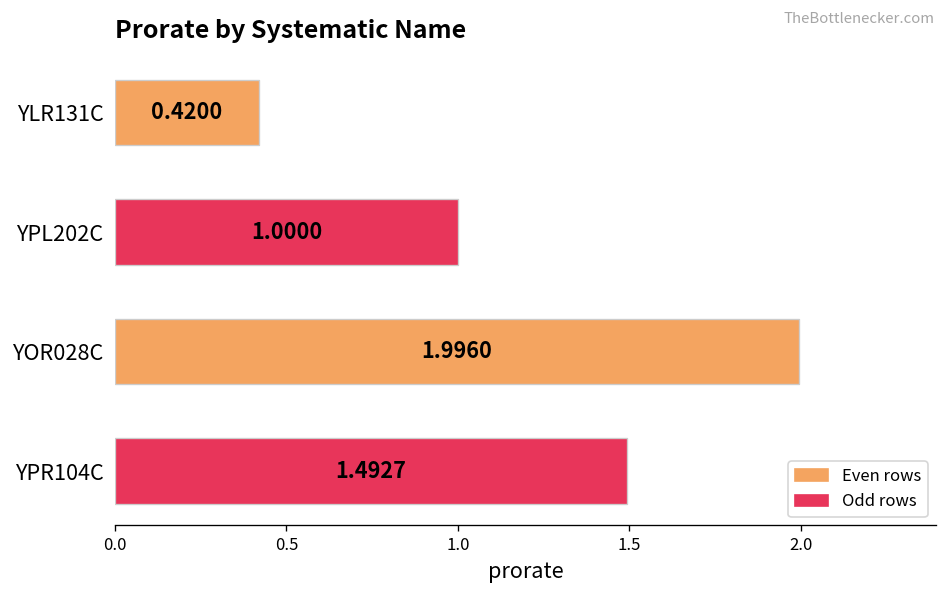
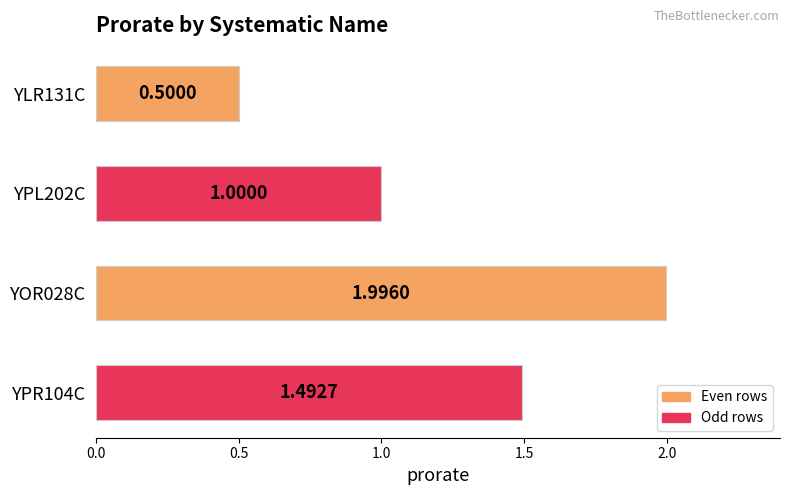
YLR131C: 0.4200 -> 0.5000
